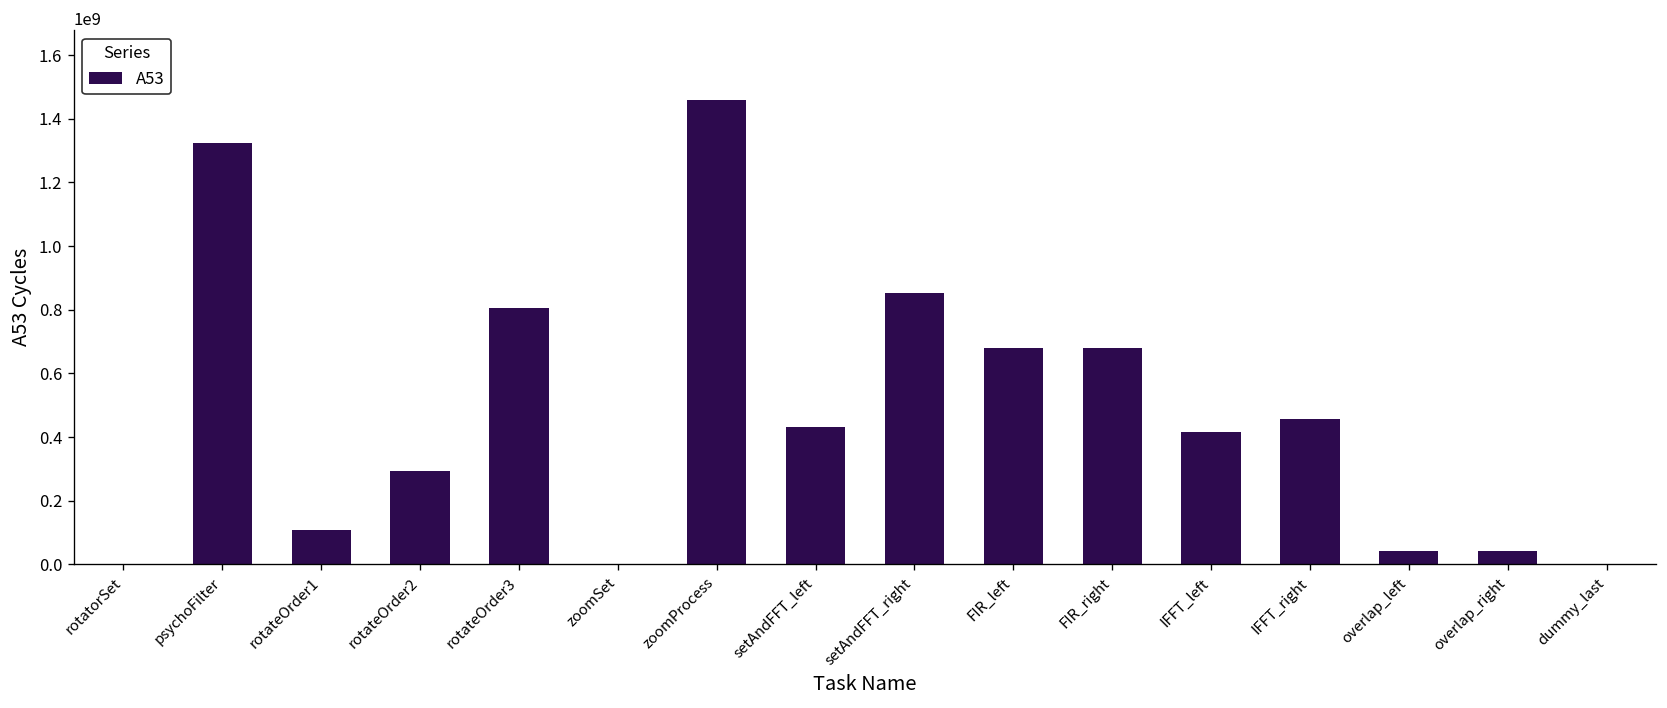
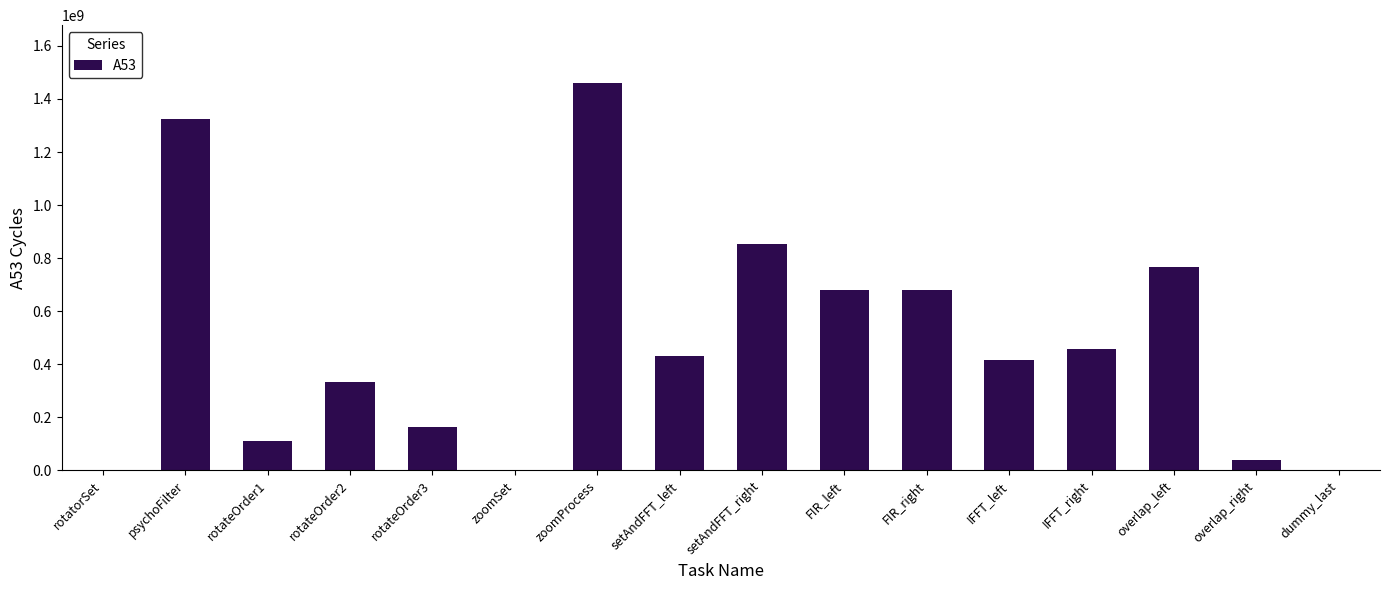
rotateOrder2: 290000000 -> 330000000
rotateOrder3: 810000000 -> 170000000
overlap_left: 40000000 -> 770000000
